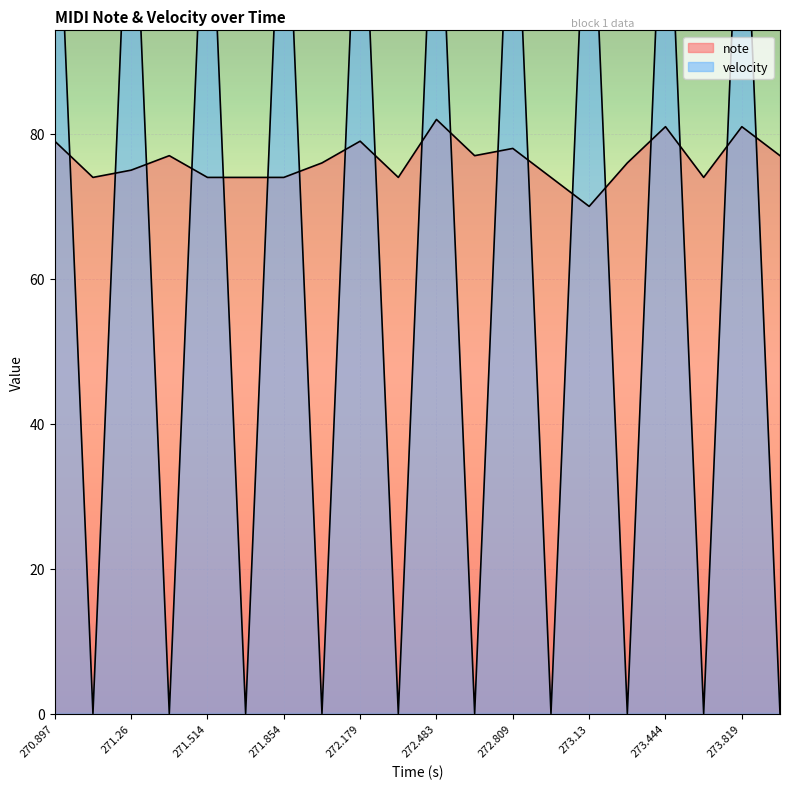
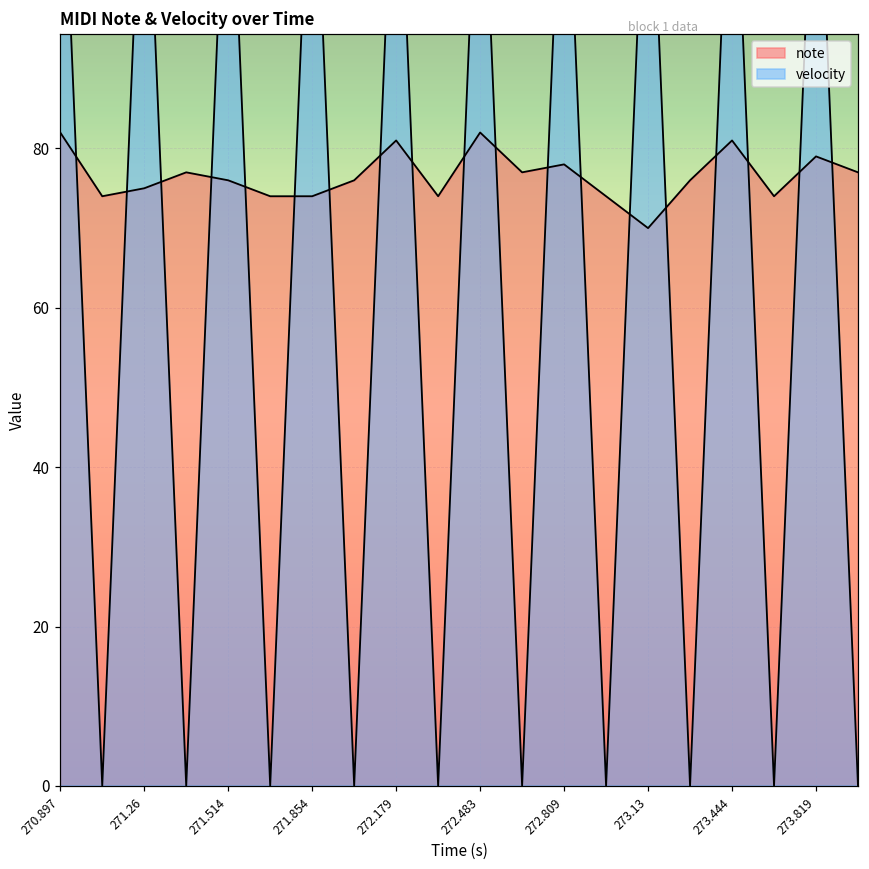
note, 270.897: 79 -> 82
note, 271.514: 74 -> 76
note, 272.179: 79 -> 81
note, 273.819: 81 -> 79
